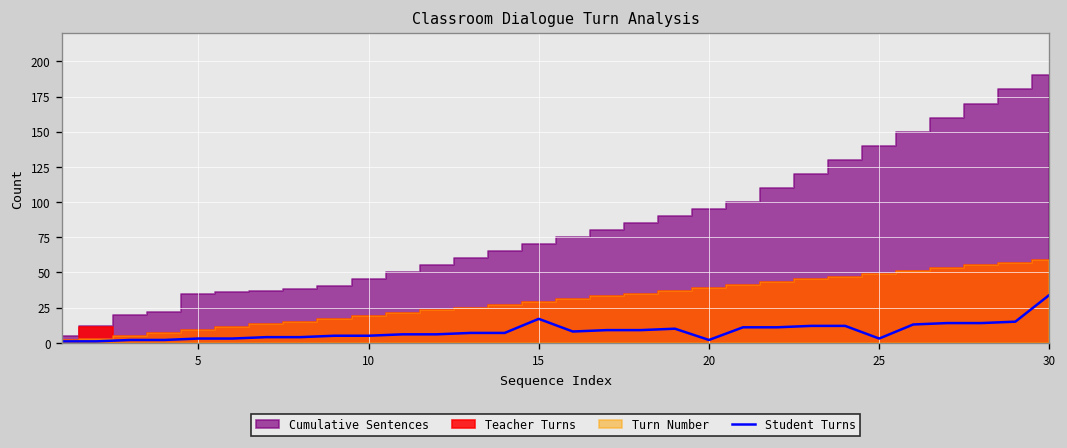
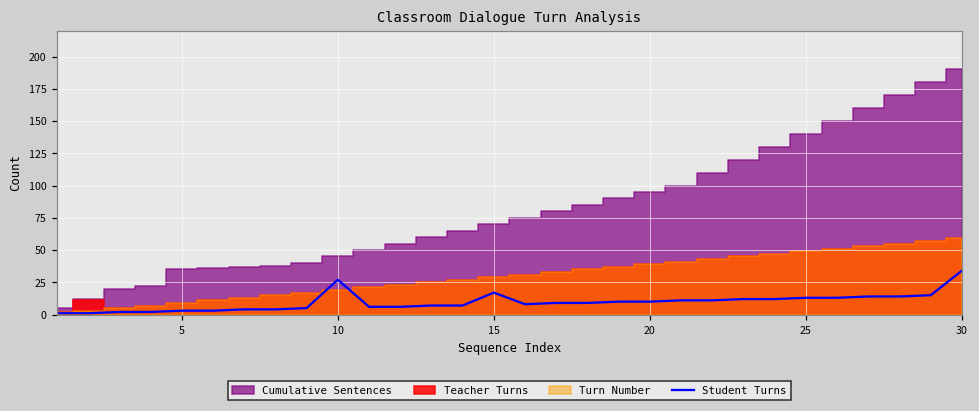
Student Turns, 10: 5 -> 27
Student Turns, 20: 2 -> 10
Student Turns, 25: 3 -> 13
